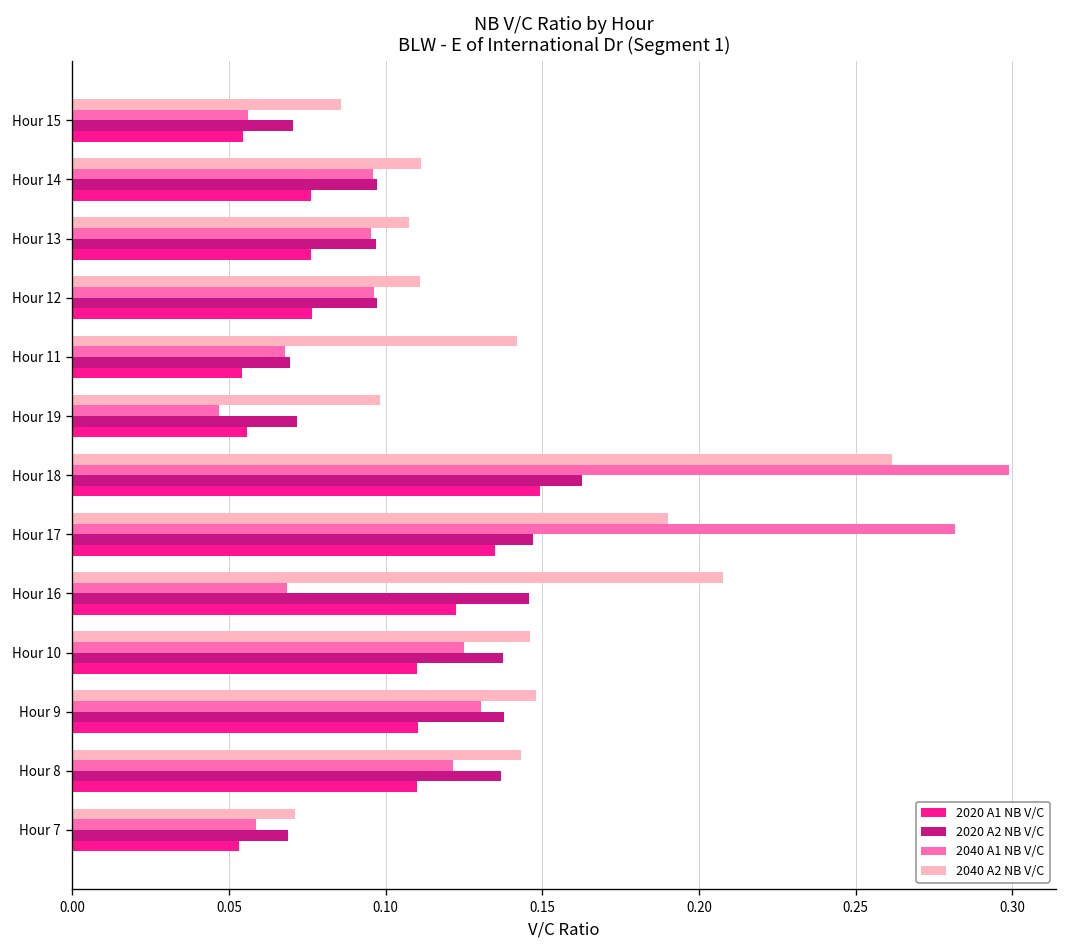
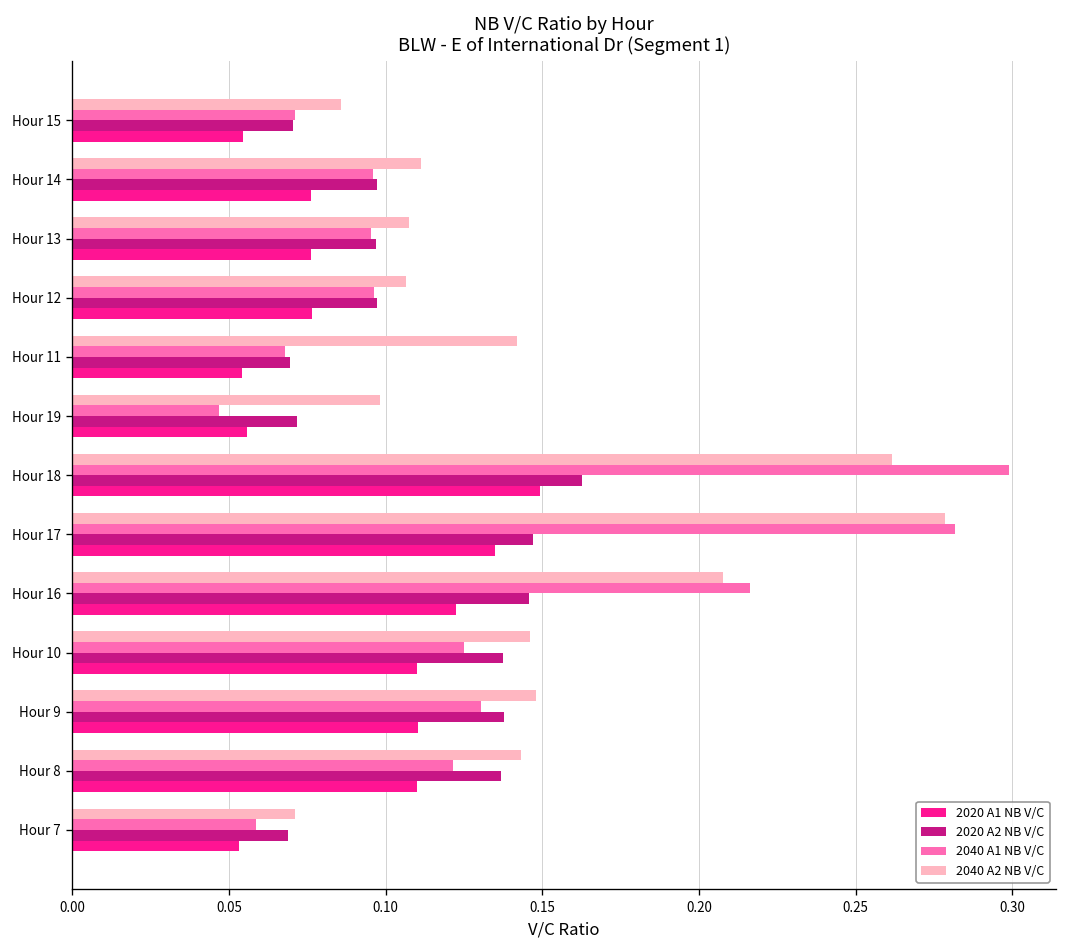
2040 A1 NB V/C, Hour 15: 0.056 -> 0.071
2040 A2 NB V/C, Hour 12: 0.111 -> 0.106
2040 A2 NB V/C, Hour 17: 0.190 -> 0.279
2040 A1 NB V/C, Hour 16: 0.069 -> 0.216
